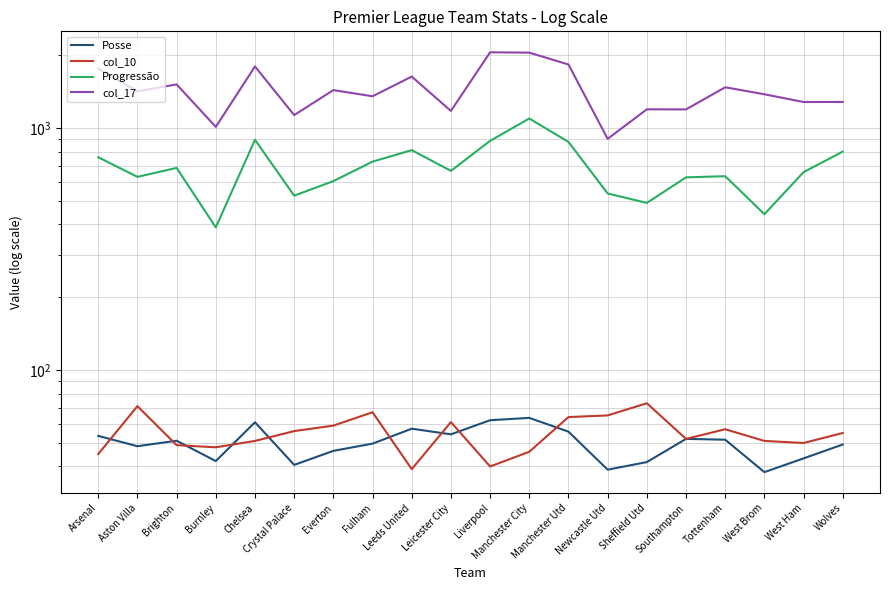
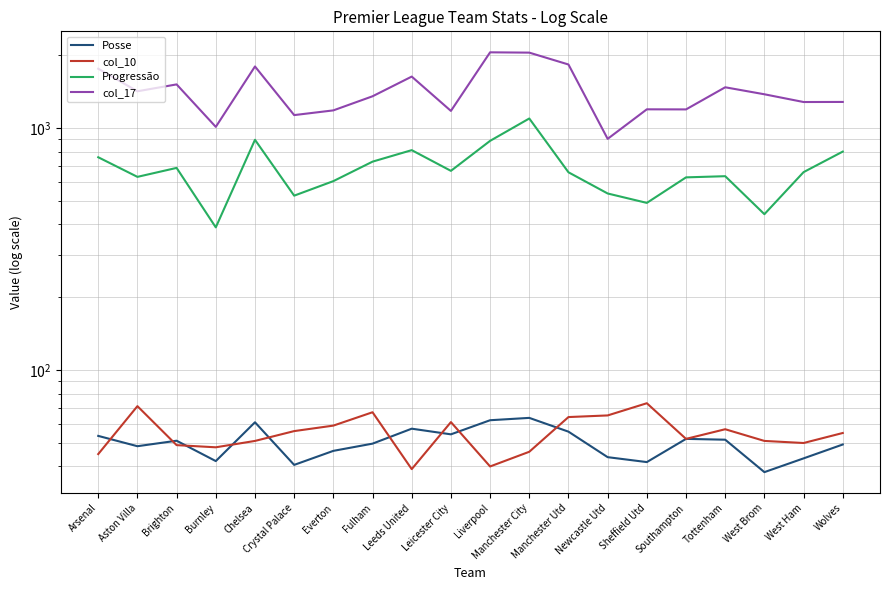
col_17, Everton: 1400 -> 1200
Progressão, Manchester Utd: 880 -> 660
Posse, Newcastle Utd: 39 -> 44
